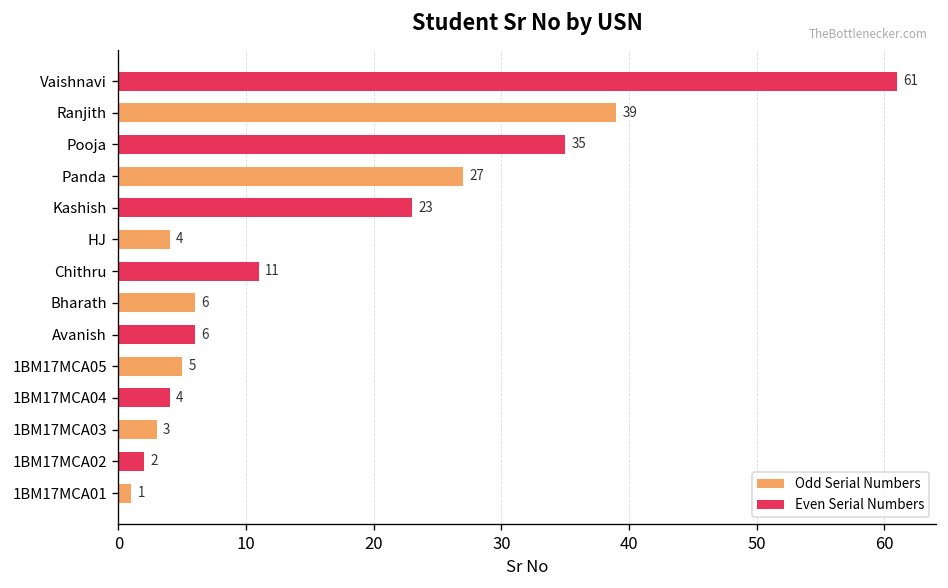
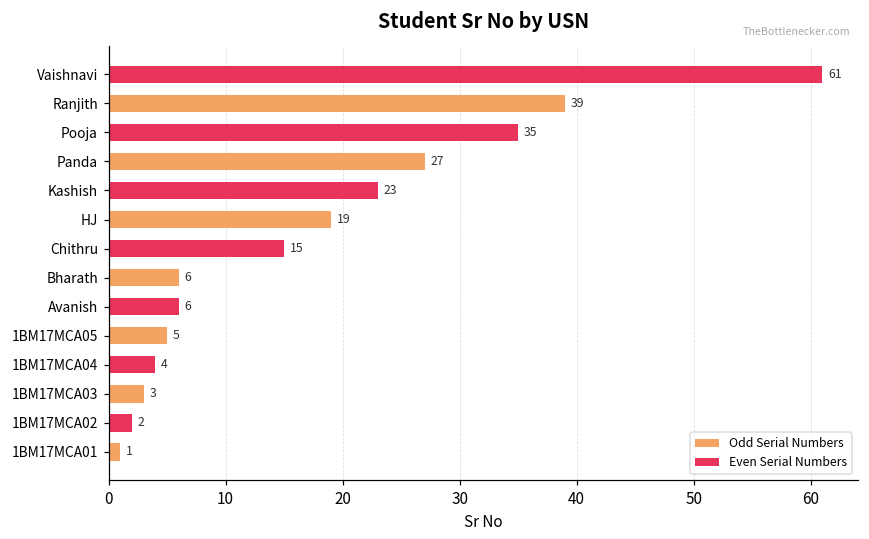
Odd Serial Numbers, HJ: 4 -> 19
Even Serial Numbers, Chithru: 11 -> 15
